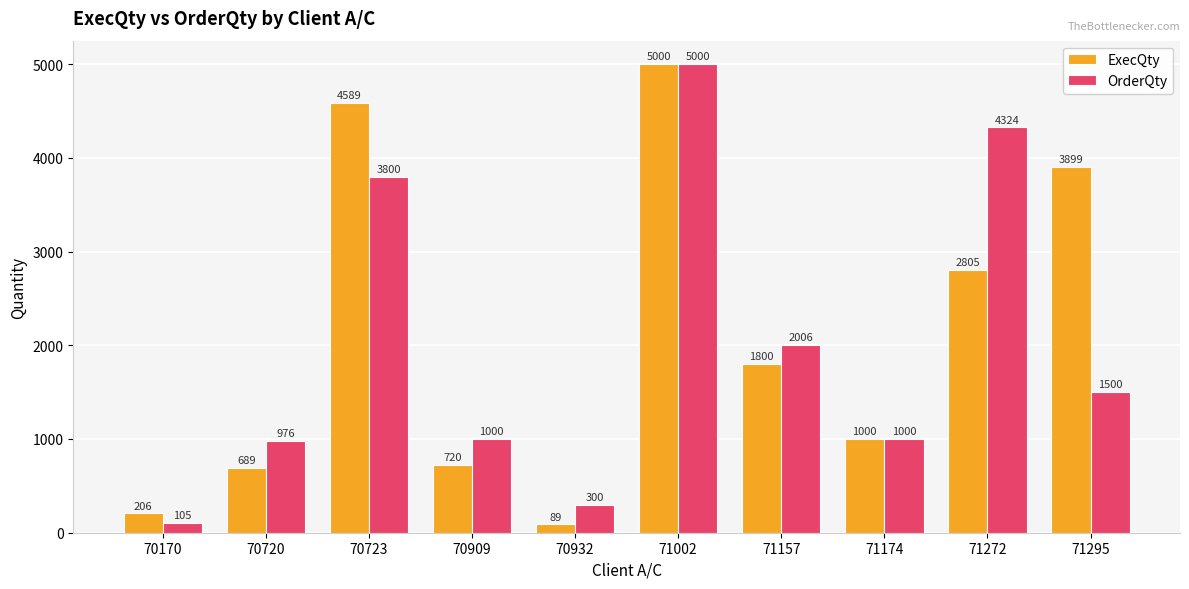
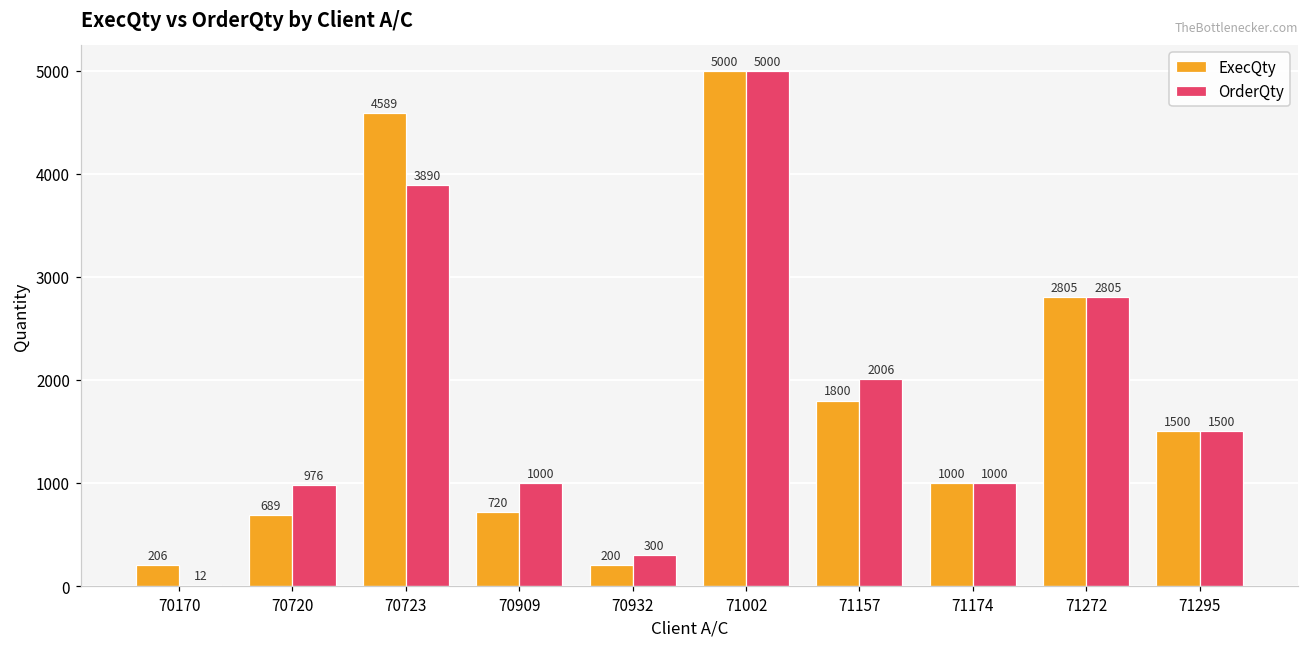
OrderQty, 70170: 105 -> 12
OrderQty, 70723: 3800 -> 3890
ExecQty, 70932: 89 -> 200
OrderQty, 71272: 4324 -> 2805
ExecQty, 71295: 3899 -> 1500
